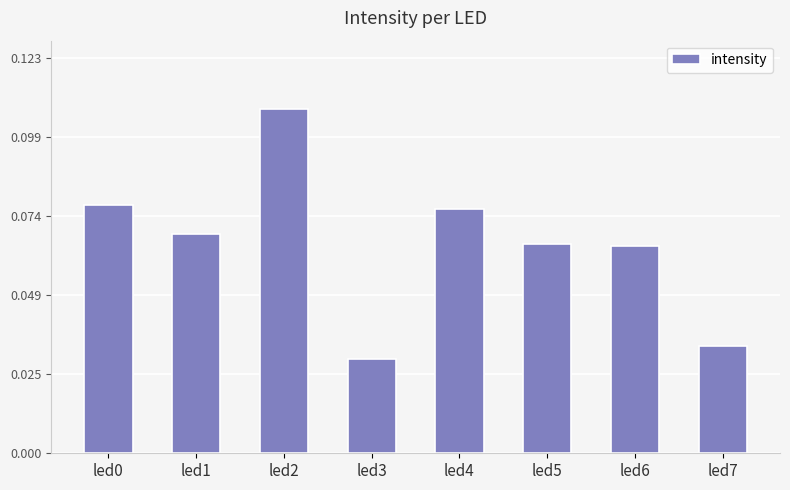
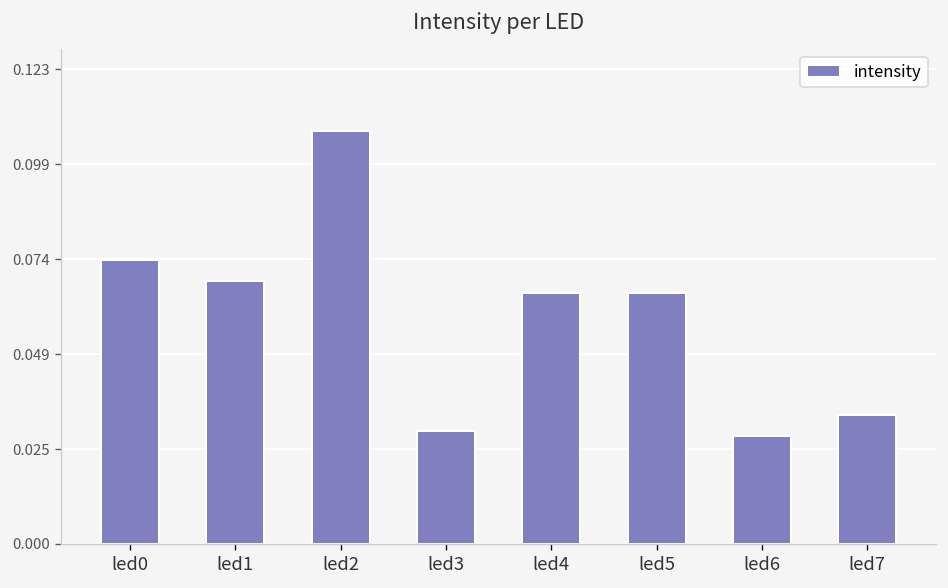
led0: 0.077 -> 0.074
led4: 0.076 -> 0.065
led6: 0.065 -> 0.028
